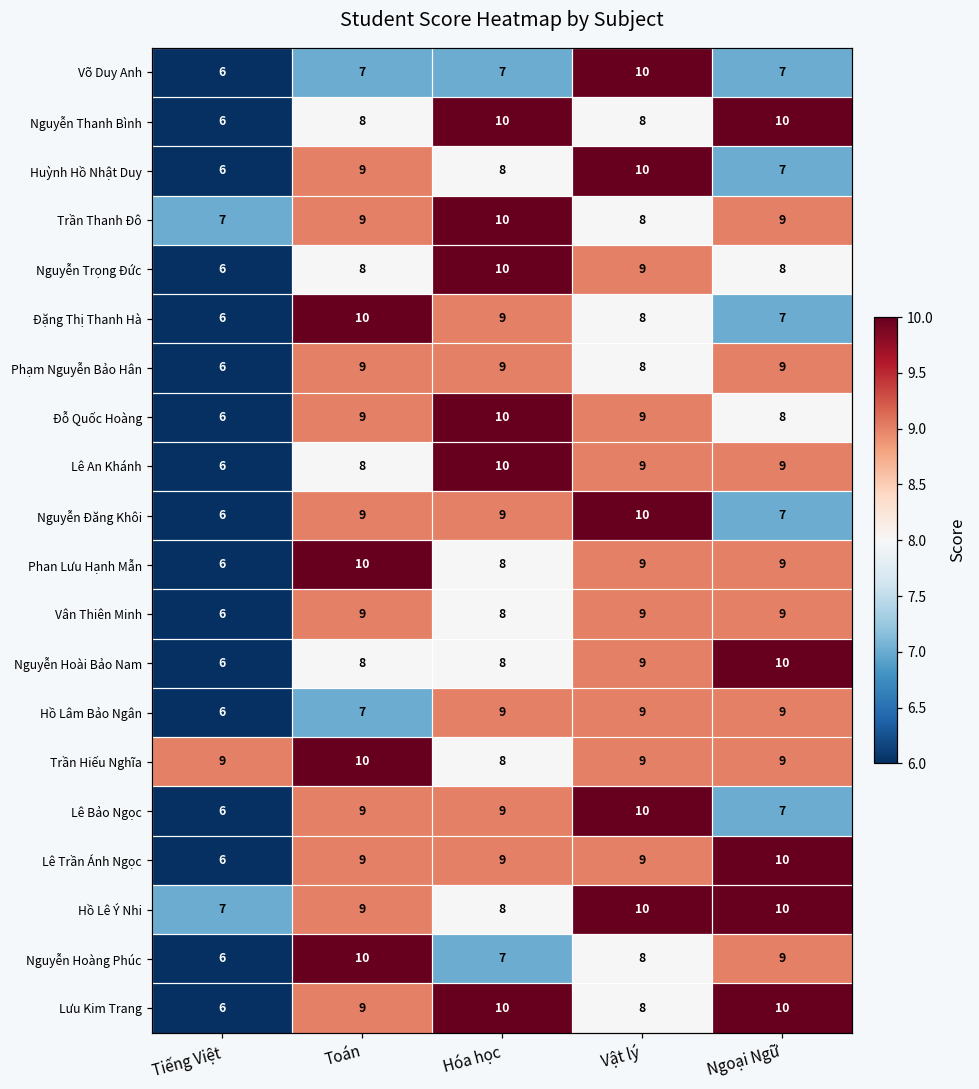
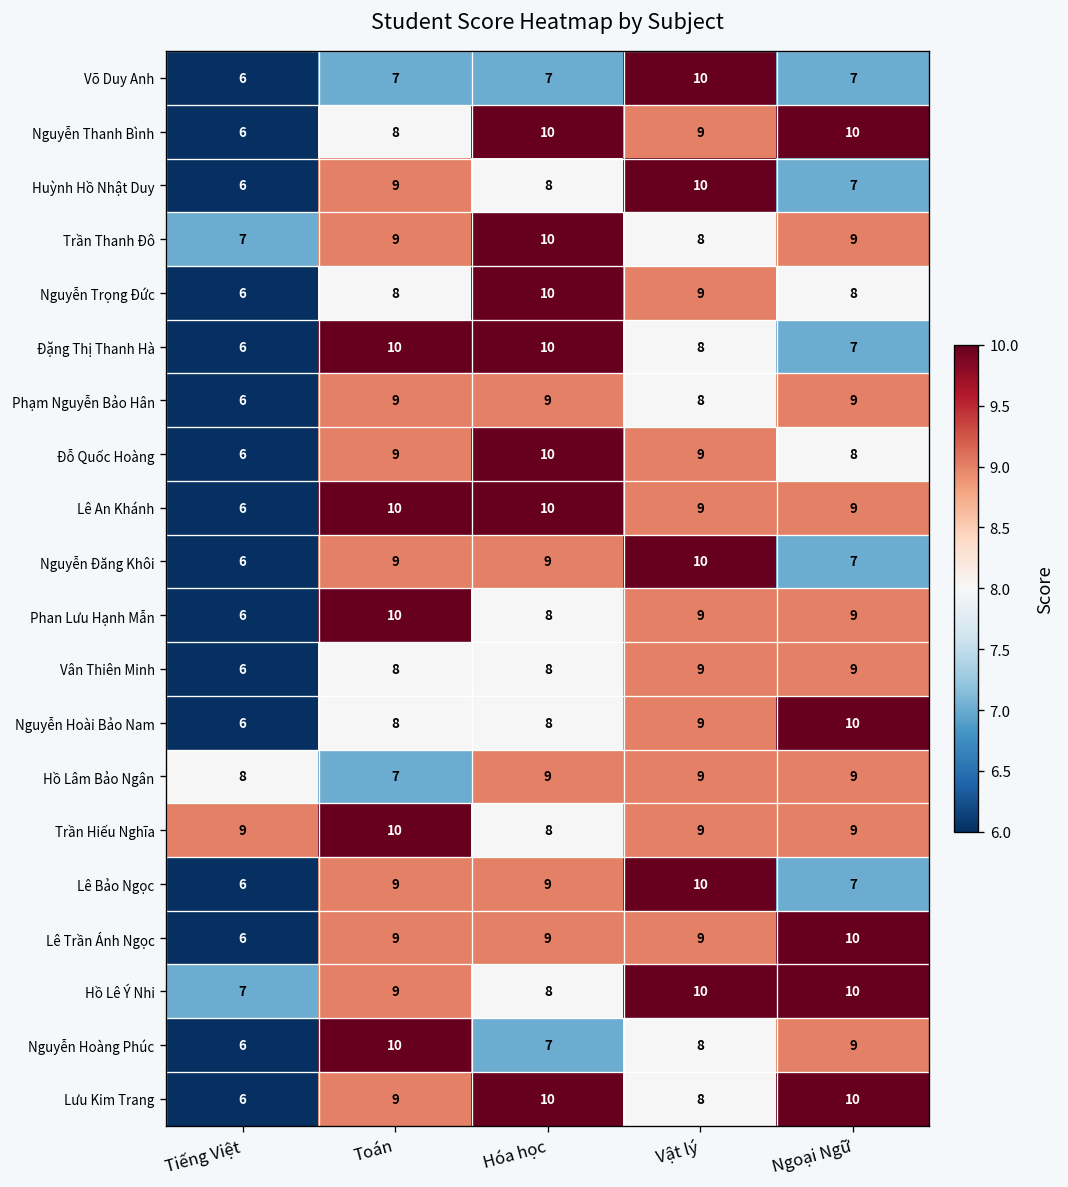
Nguyễn Thanh Bình, Vật lý: 8 -> 9
Đặng Thị Thanh Hà, Hóa học: 9 -> 10
Lê An Khánh, Toán: 8 -> 10
Vân Thiên Minh, Toán: 9 -> 8
Hồ Lâm Bảo Ngân, Tiếng Việt: 6 -> 8
